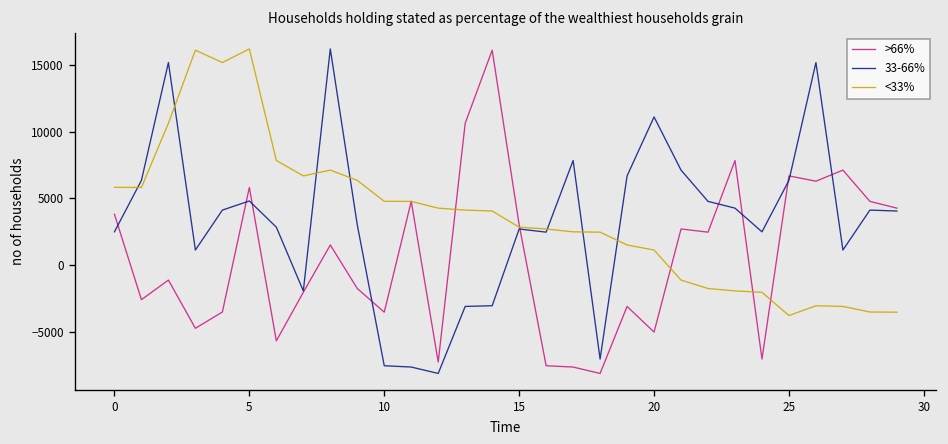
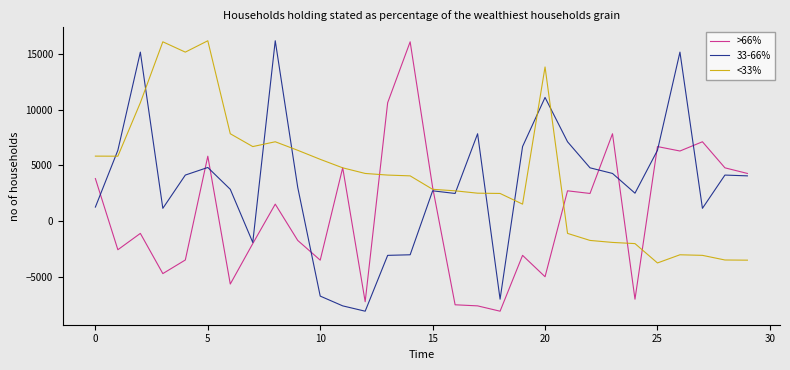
33-66%, 0: 2500 -> 1300
33-66%, 10: -7500 -> -6800
<33%, 10: 4800 -> 5500
<33%, 20: 1100 -> 13900
